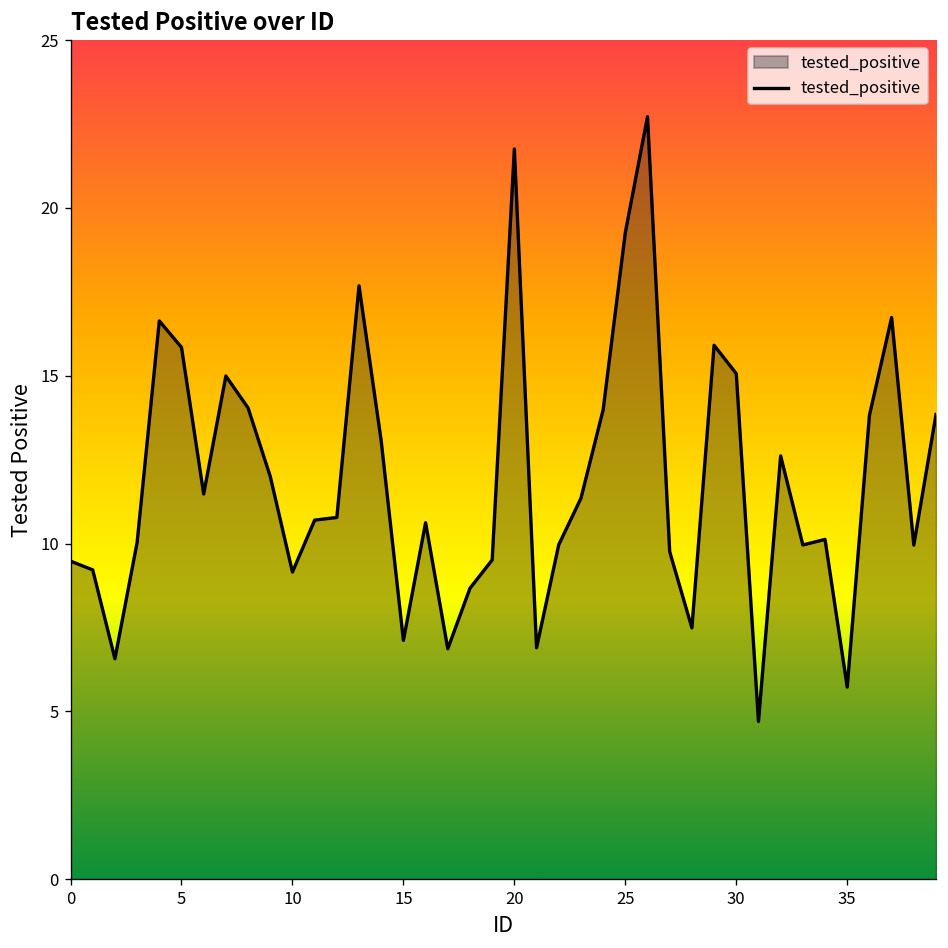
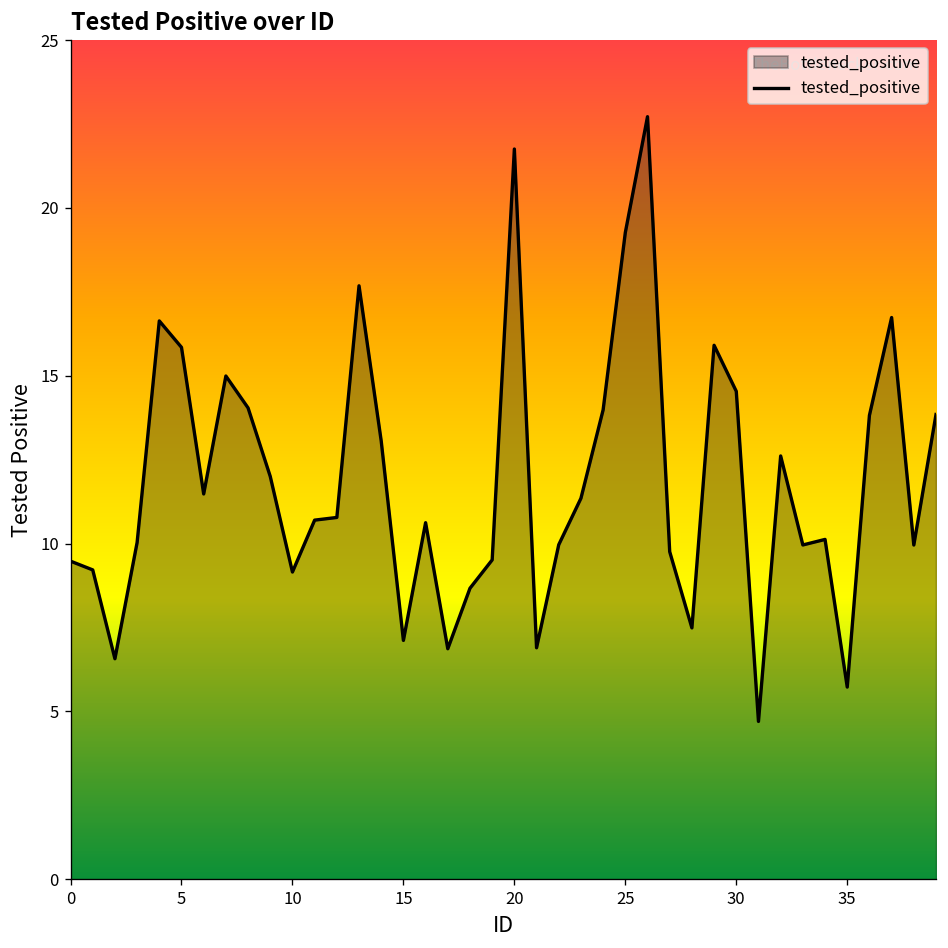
30: 15.1 -> 14.5
